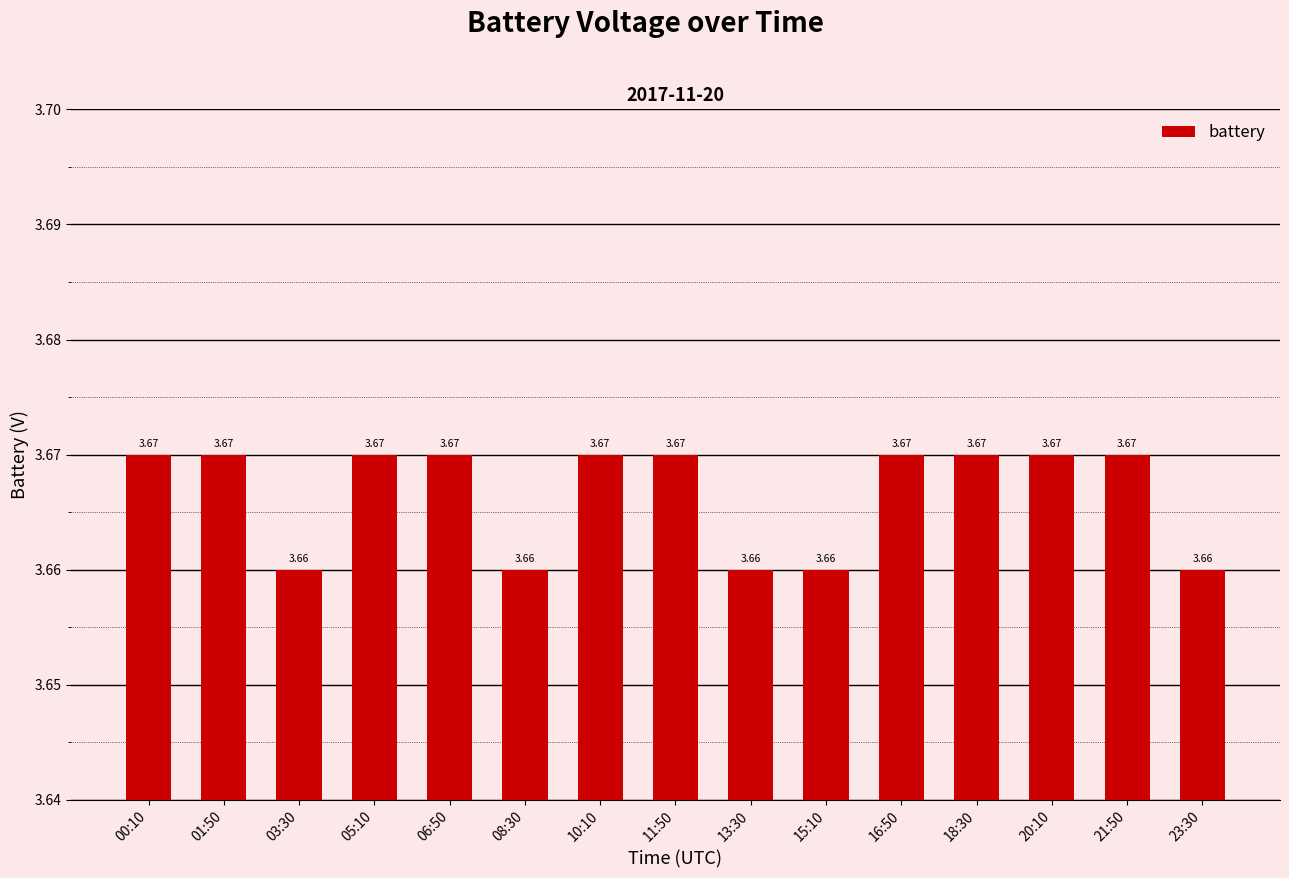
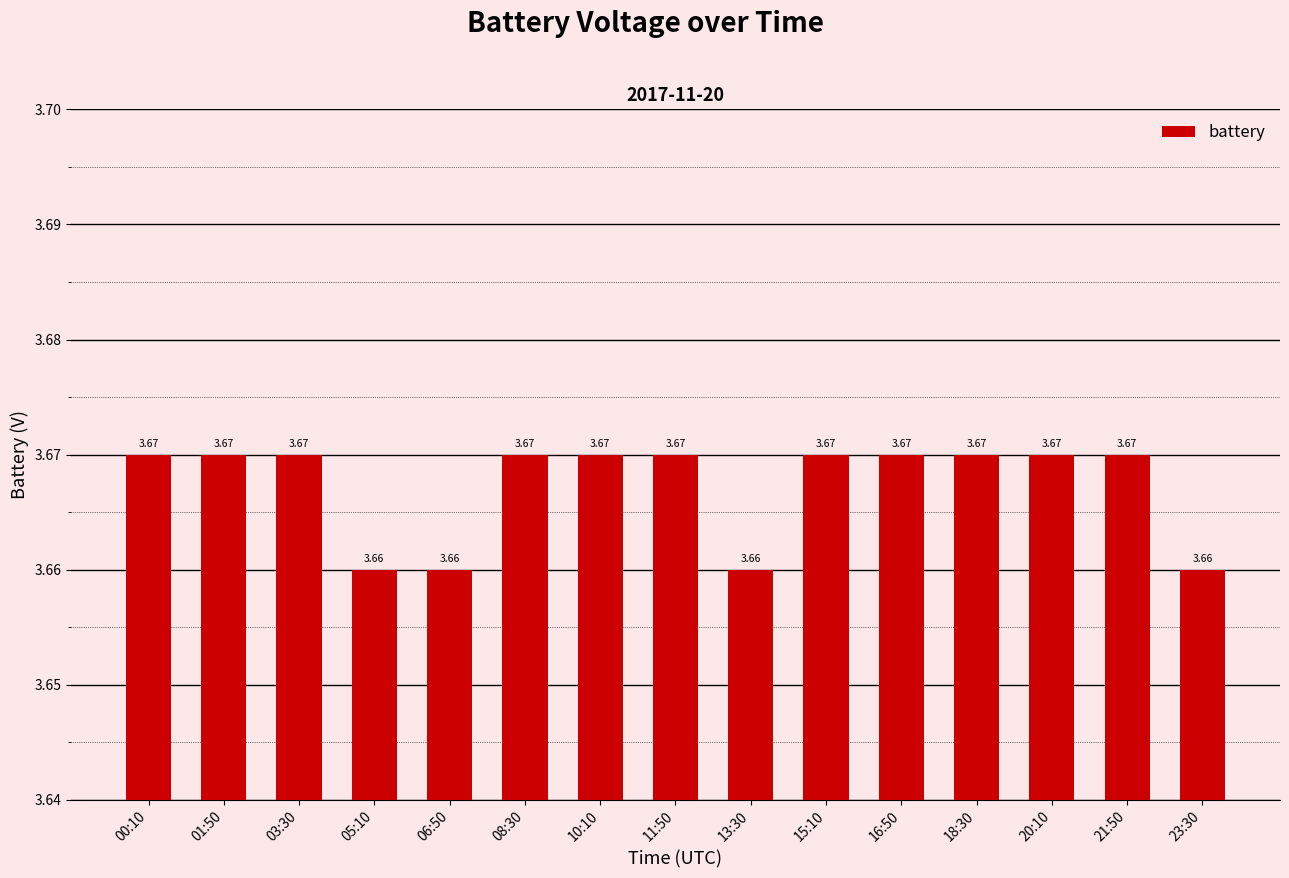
03:30: 3.66 -> 3.67
05:10: 3.67 -> 3.66
06:50: 3.67 -> 3.66
08:30: 3.66 -> 3.67
15:10: 3.66 -> 3.67
